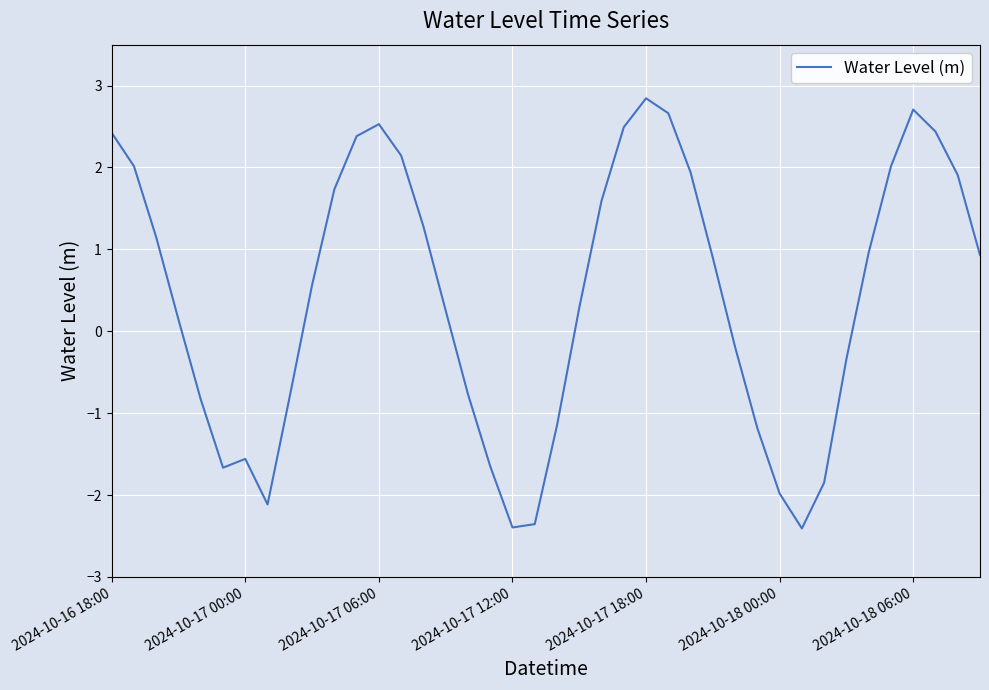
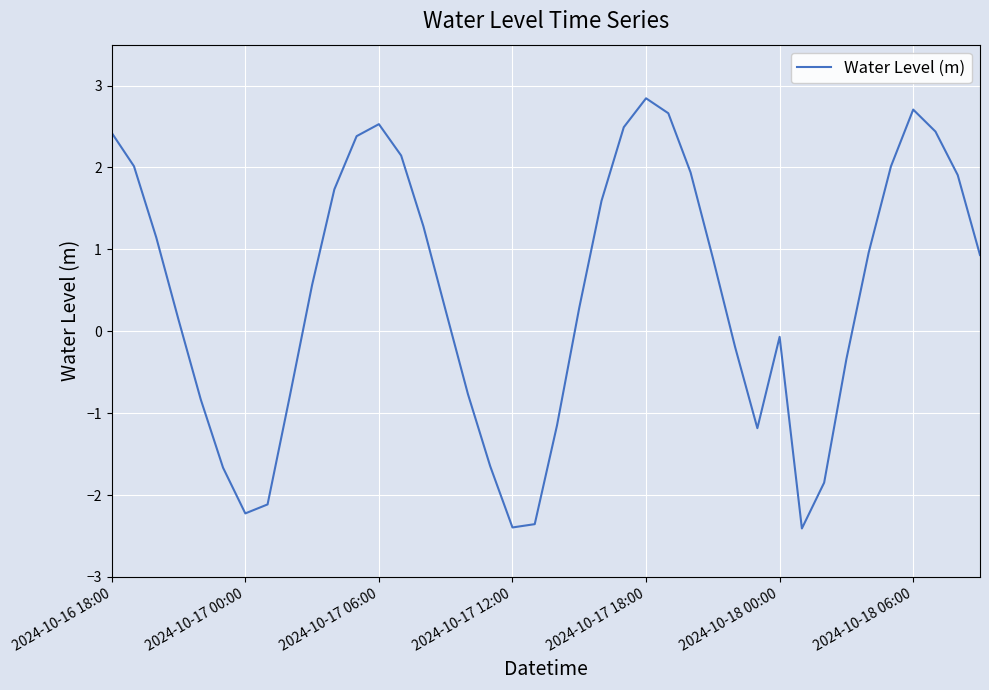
2024-10-17 00:00: -1.6 -> -2.2
2024-10-18 00:00: -2.0 -> -0.1
